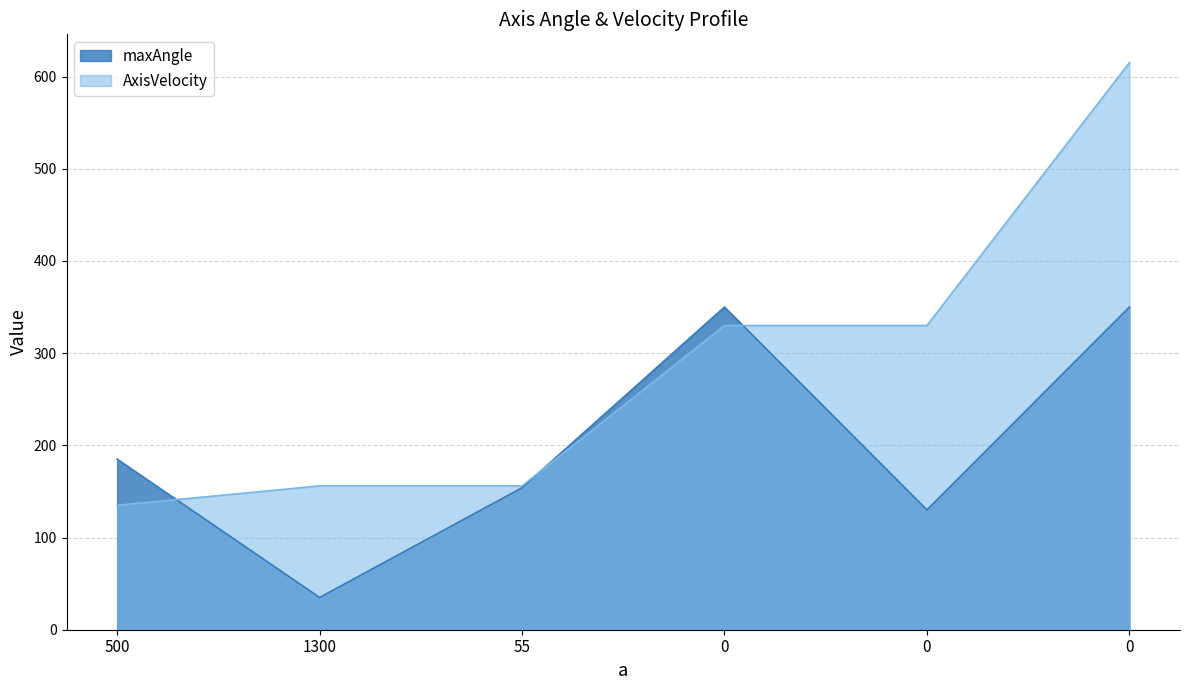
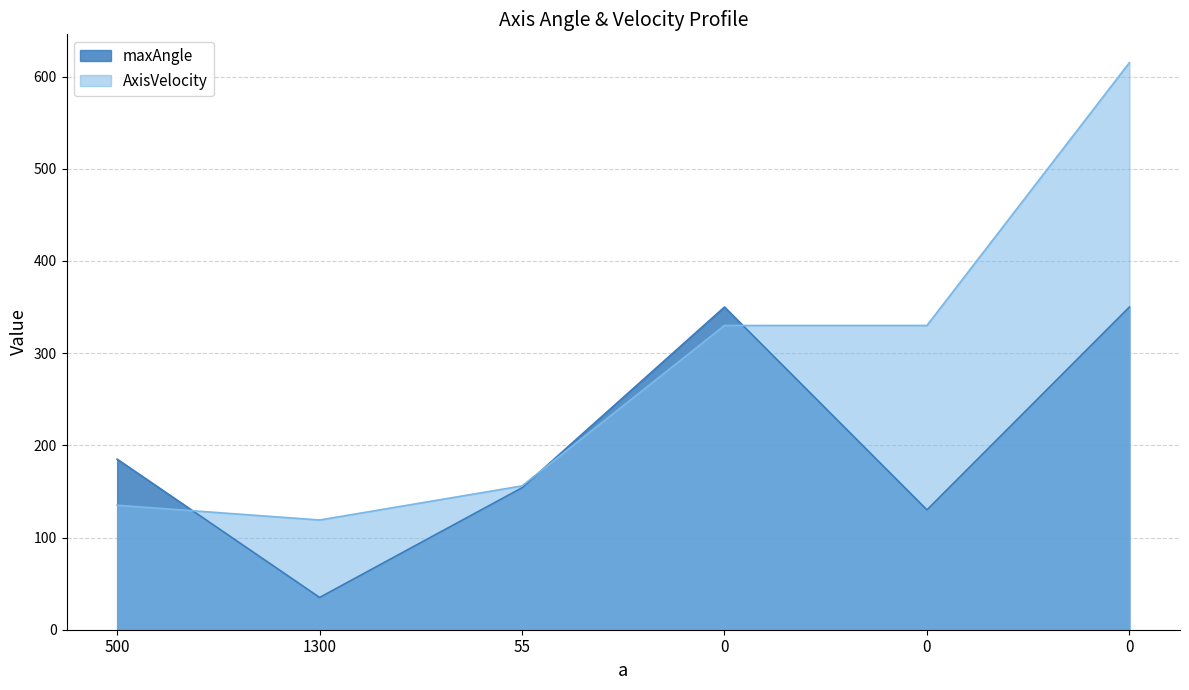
AxisVelocity, 1300: 160 -> 120
